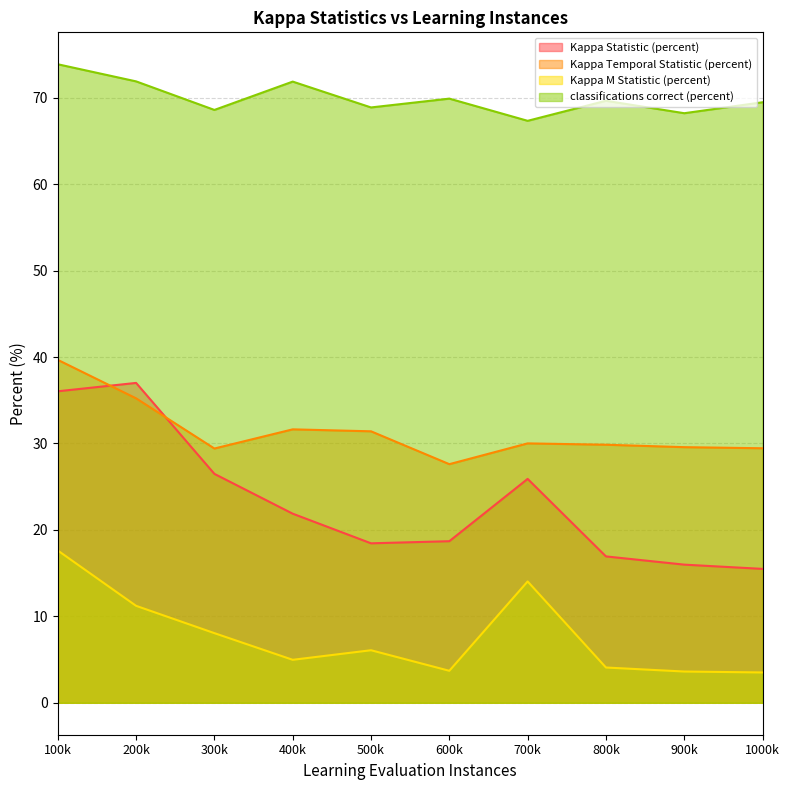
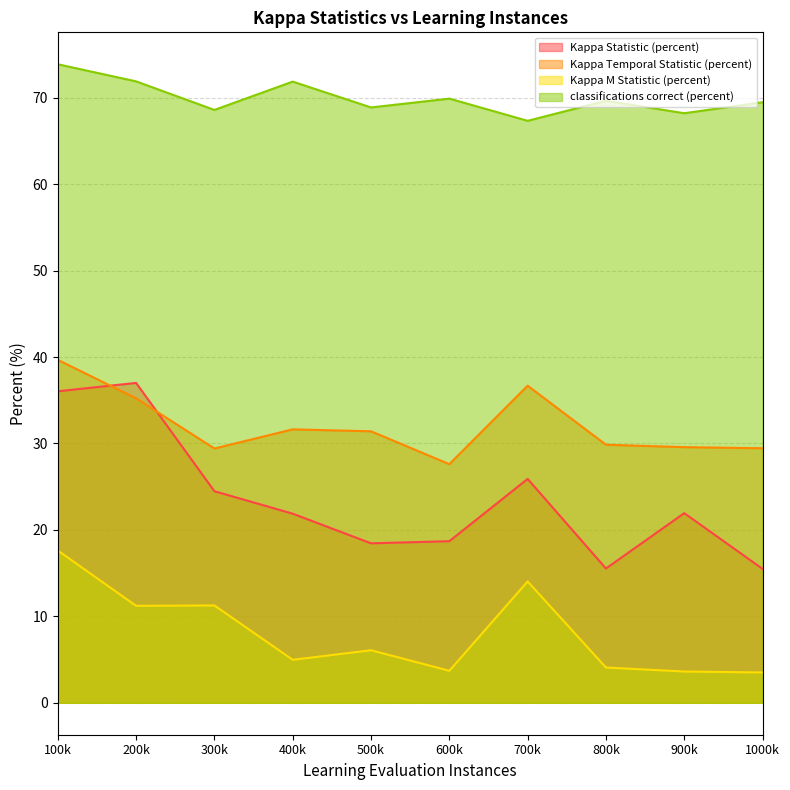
Kappa Statistic (percent), 300k: 26 -> 24
Kappa M Statistic (percent), 300k: 8 -> 11
Kappa Temporal Statistic (percent), 700k: 30 -> 37
Kappa Statistic (percent), 800k: 17 -> 16
Kappa Statistic (percent), 900k: 16 -> 22
